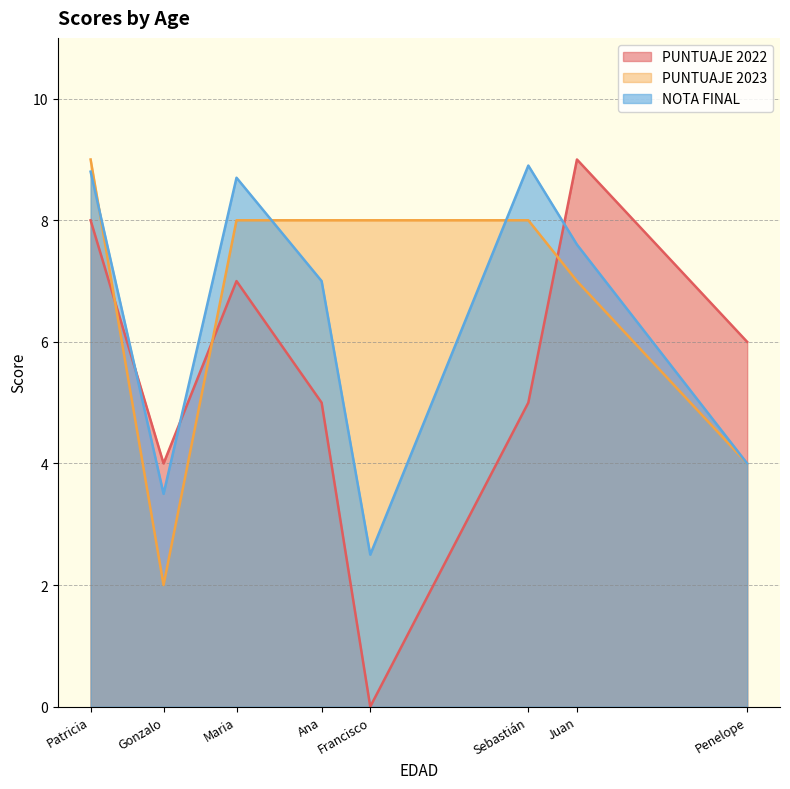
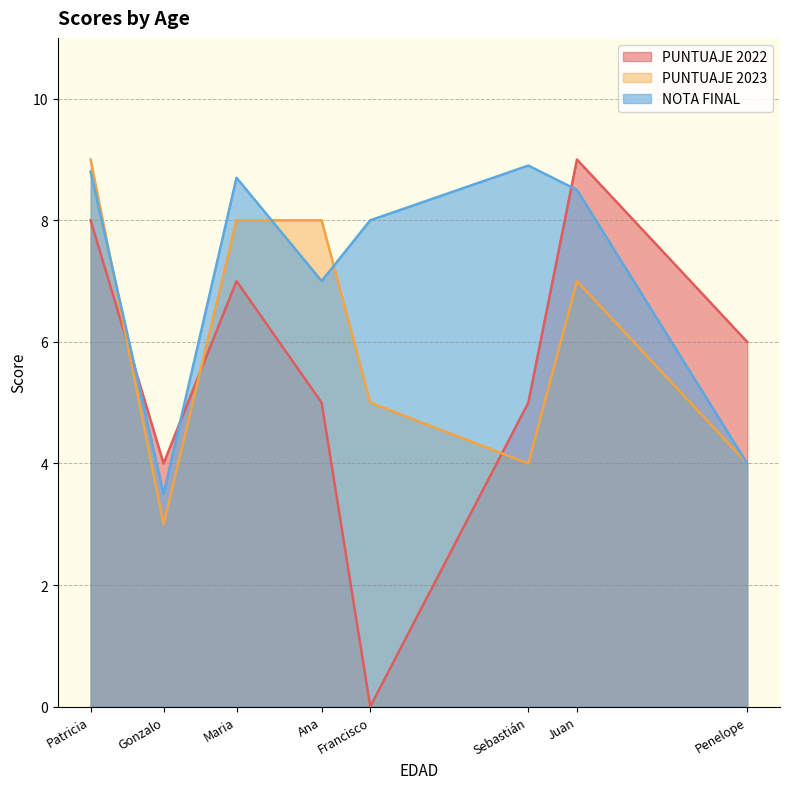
PUNTUAJE 2023, Gonzalo: 2 -> 3
PUNTUAJE 2023, Francisco: 8 -> 5
NOTA FINAL, Francisco: 2.5 -> 8.0
PUNTUAJE 2023, Sebastián: 8 -> 4
NOTA FINAL, Juan: 7.6 -> 8.5
